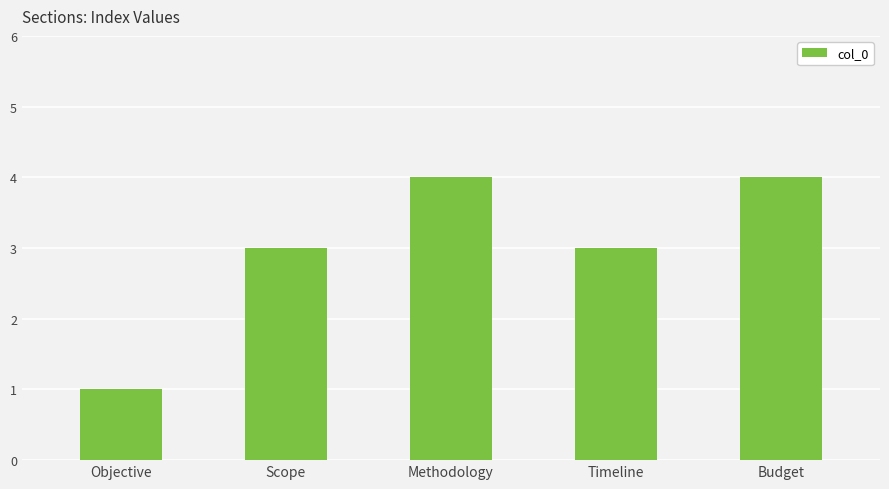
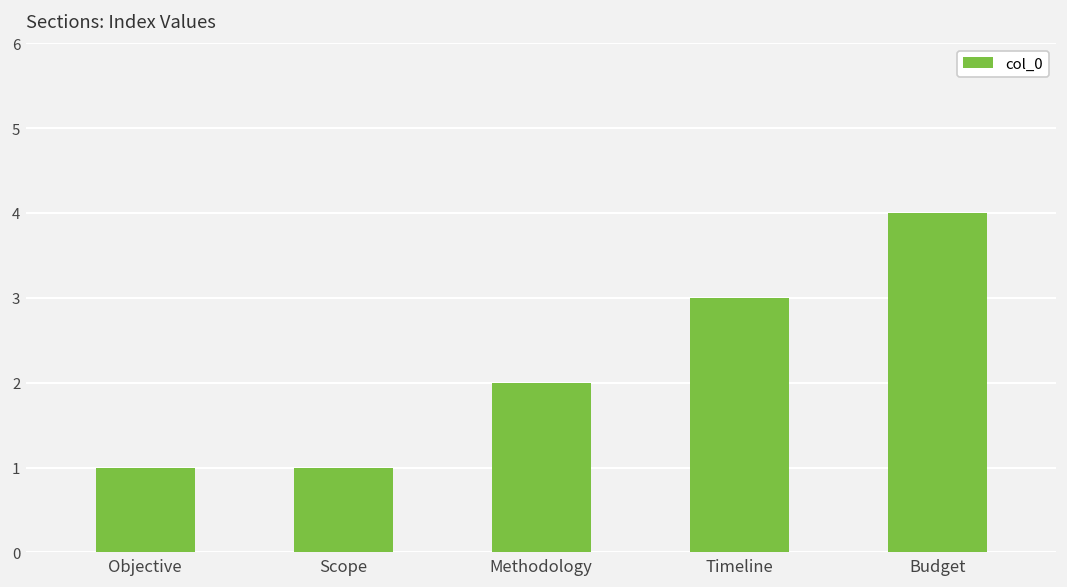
Scope: 3 -> 1
Methodology: 4 -> 2
